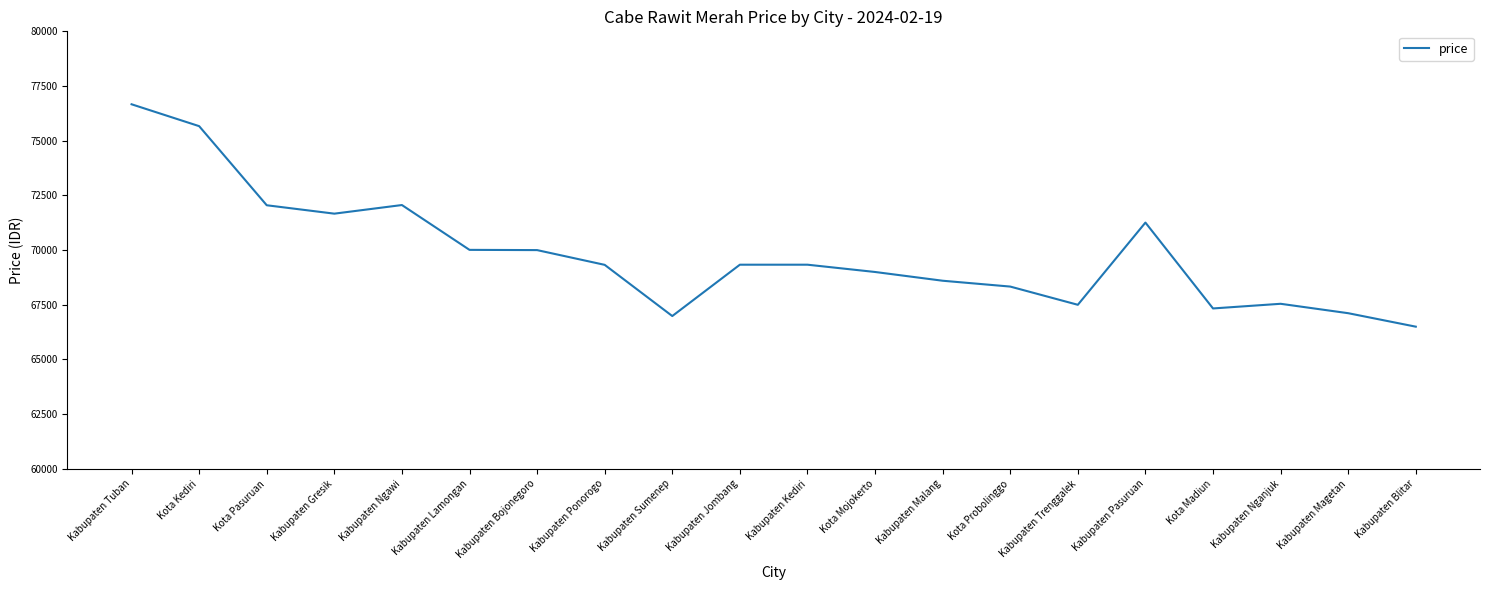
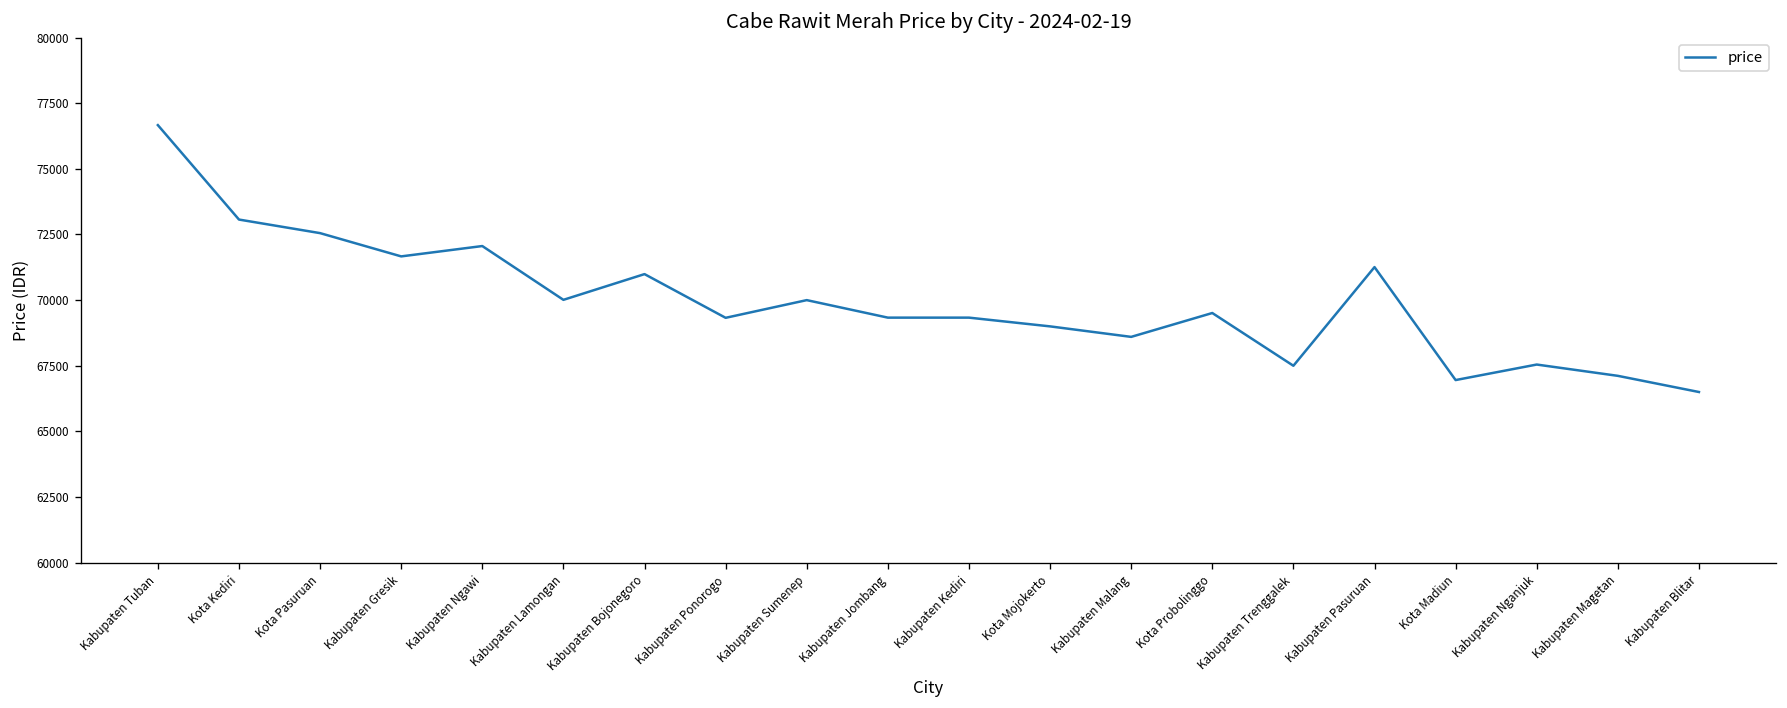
Kota Kediri: 75700 -> 73100
Kota Pasuruan: 72100 -> 72600
Kabupaten Bojonegoro: 70000 -> 71000
Kabupaten Sumenep: 67000 -> 70000
Kota Probolinggo: 68300 -> 69500
Kota Madiun: 67300 -> 67000
